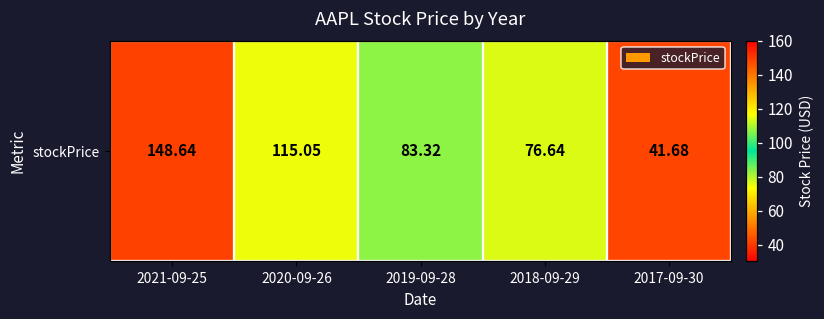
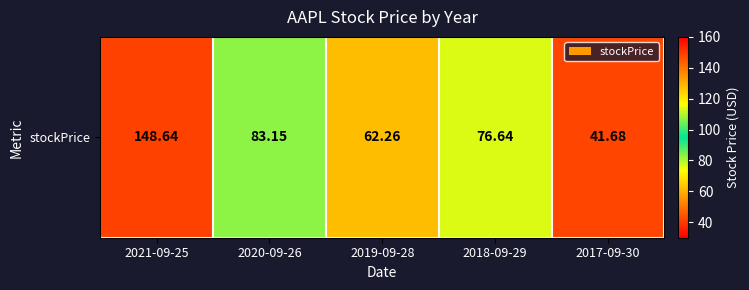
stockPrice, 2020-09-26: 115.05 -> 83.15
stockPrice, 2019-09-28: 83.32 -> 62.26
